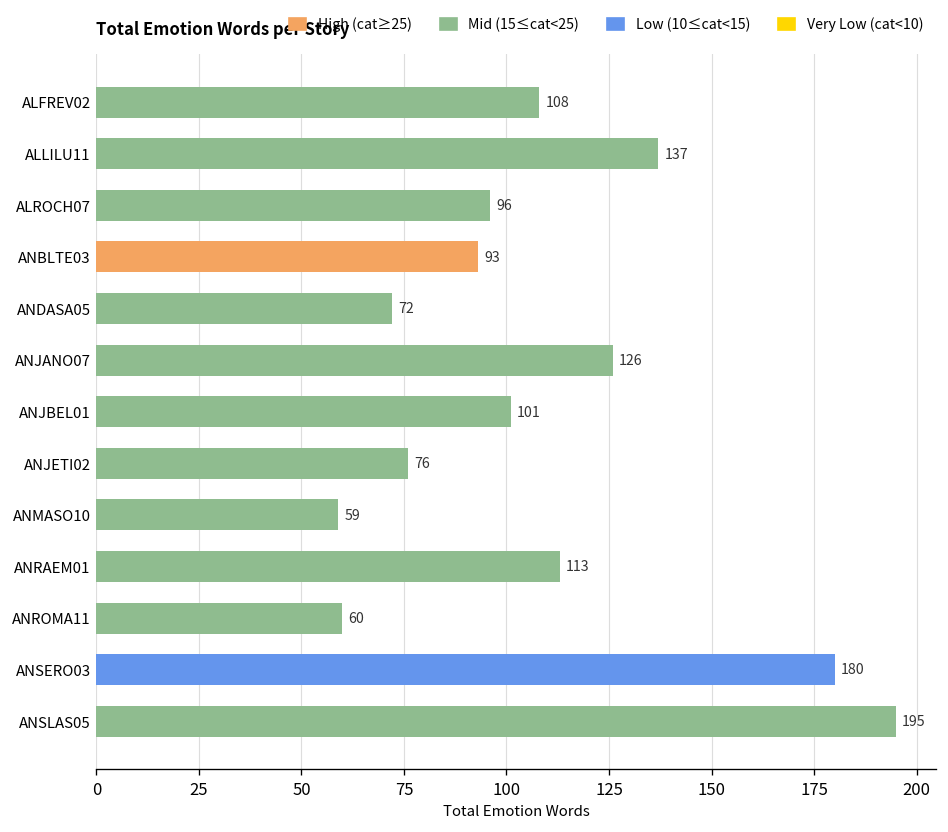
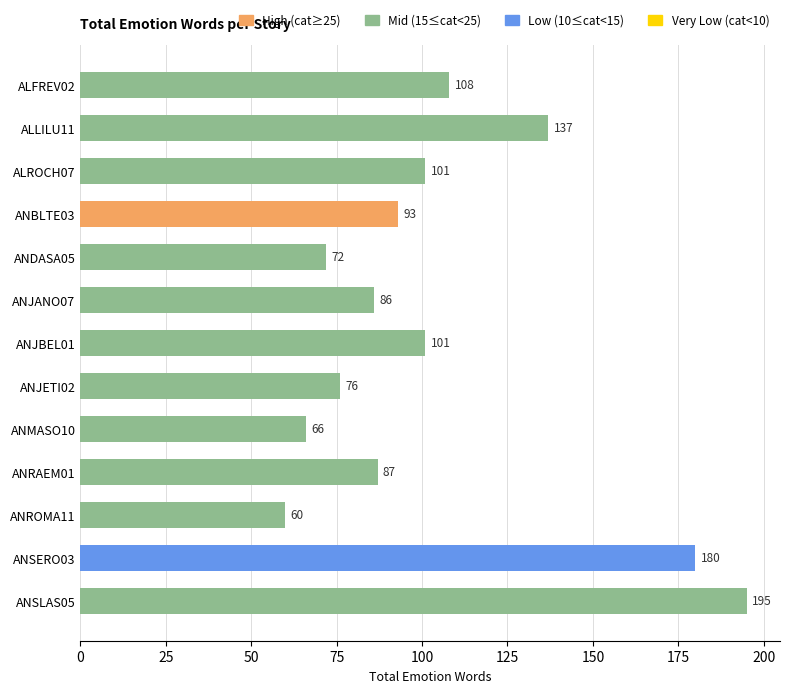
ALROCH07: 96 -> 101
ANJANO07: 126 -> 86
ANMASO10: 59 -> 66
ANRAEM01: 113 -> 87
